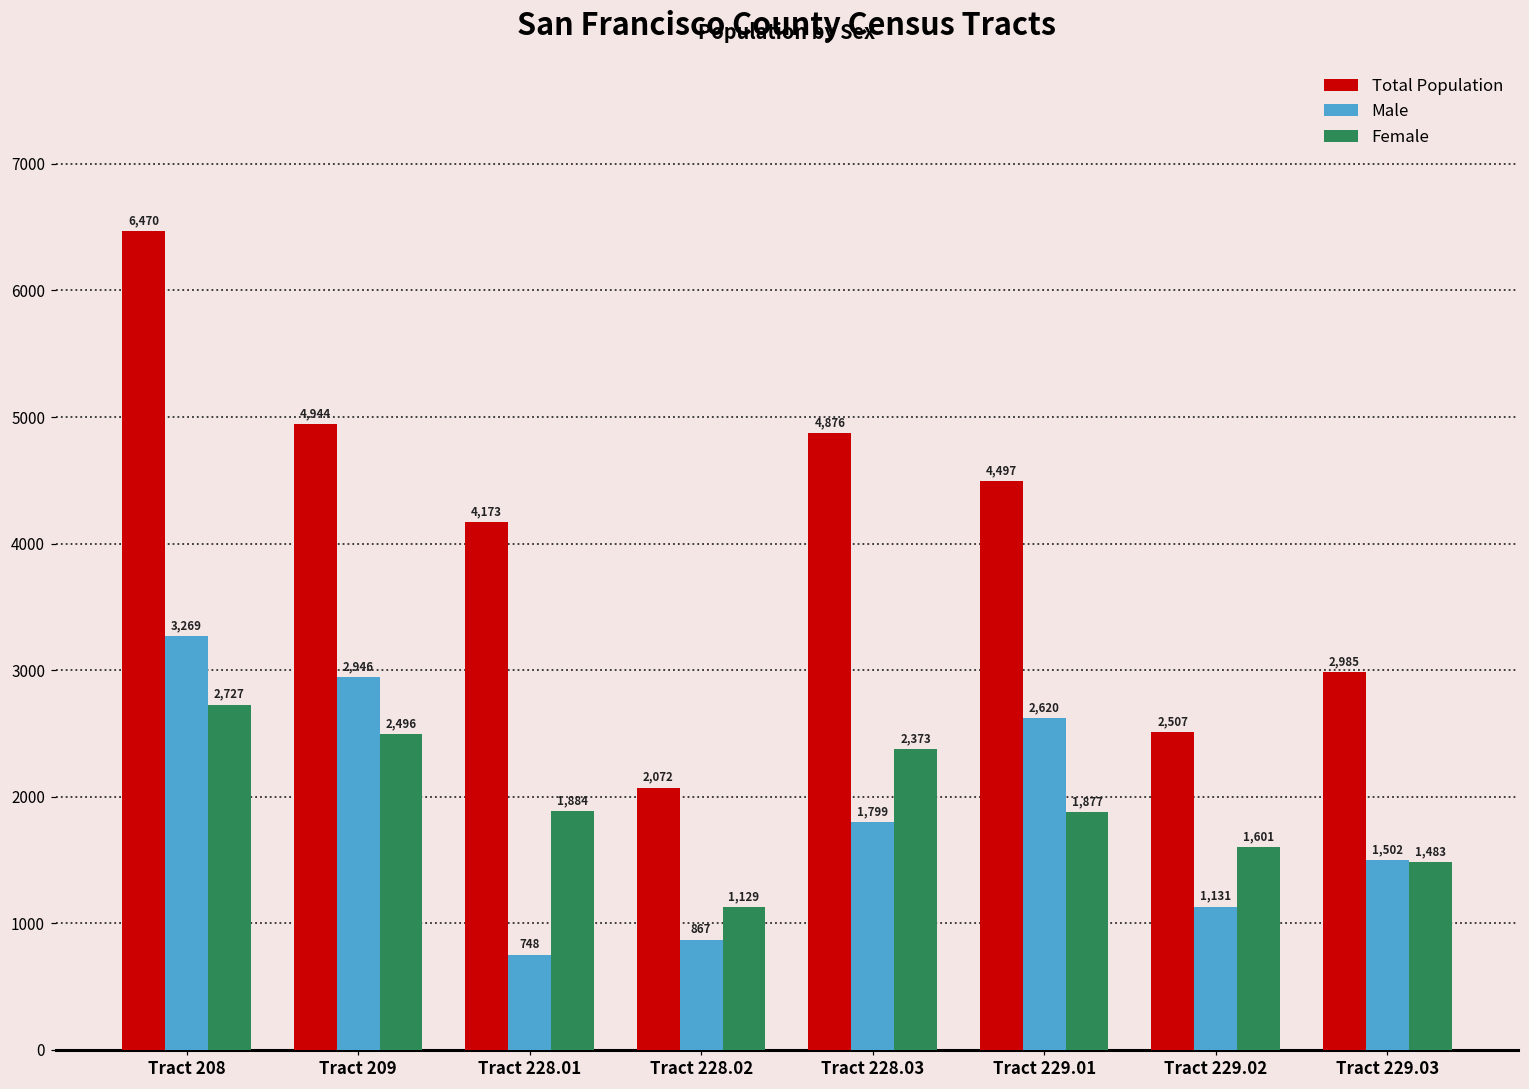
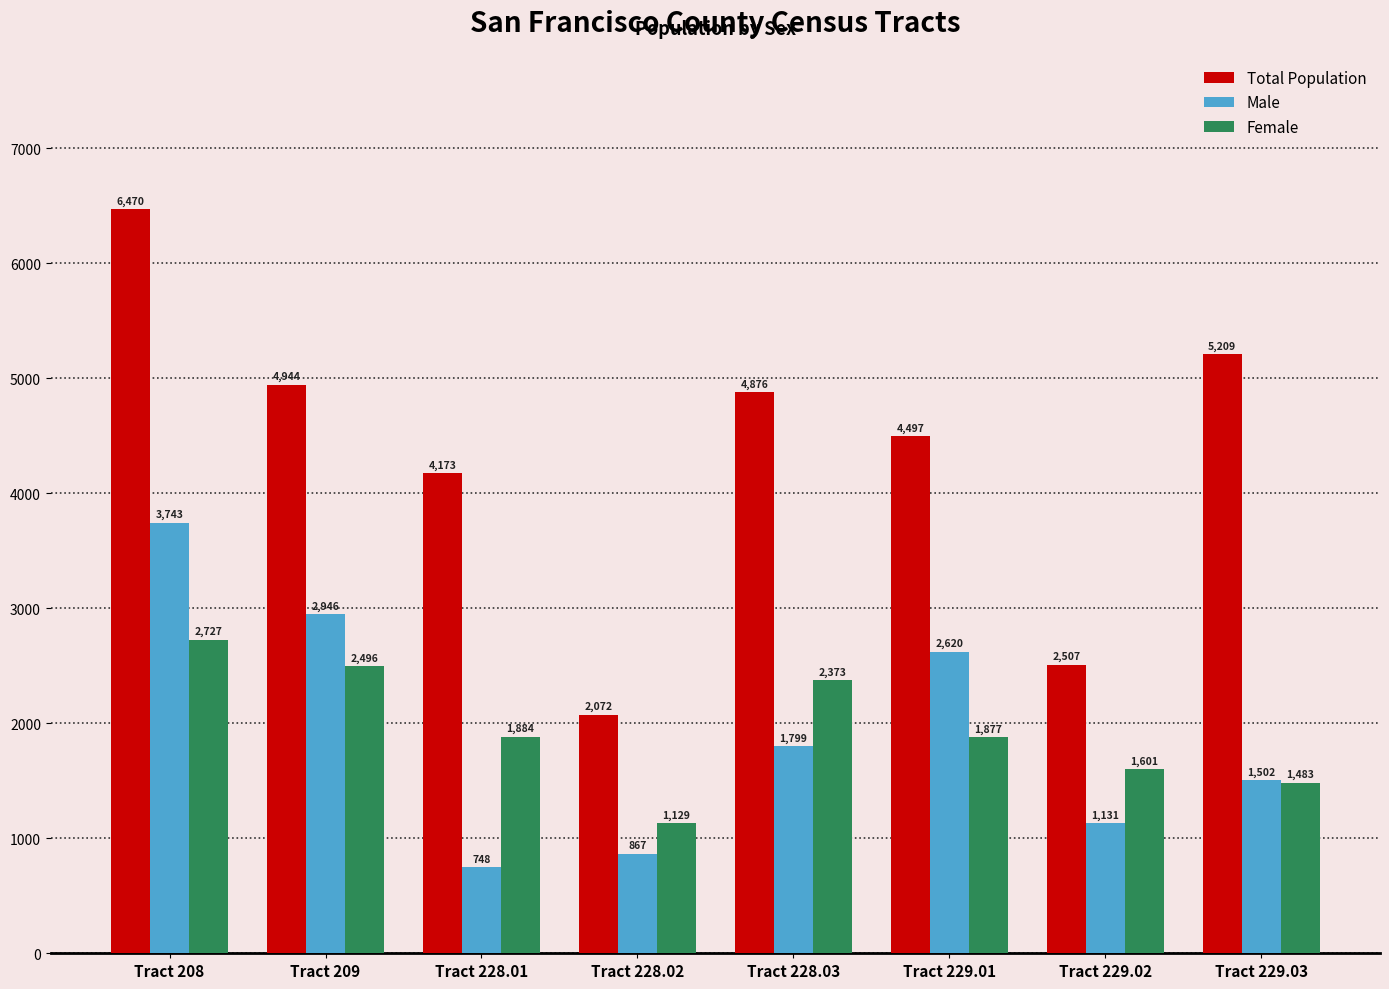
Male, Tract 208: 3,269 -> 3,743
Total Population, Tract 229.03: 2,985 -> 5,209
